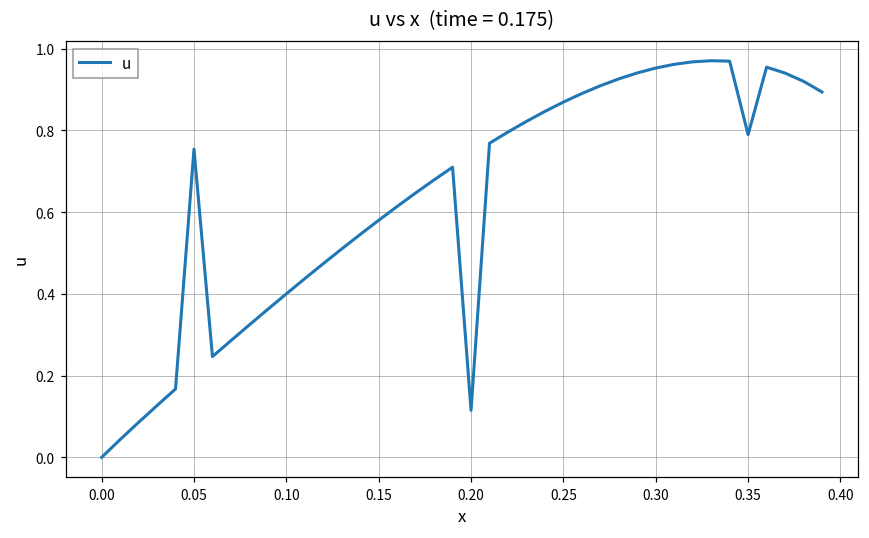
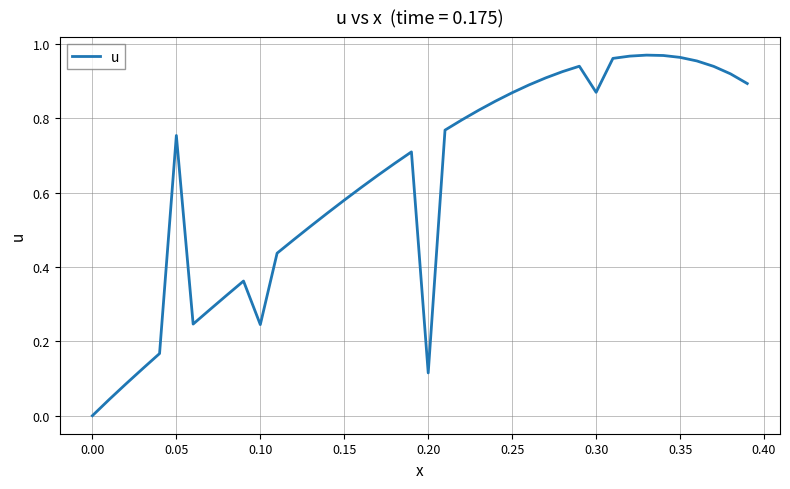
0.10: 0.40 -> 0.25
0.30: 0.95 -> 0.87
0.35: 0.79 -> 0.96
